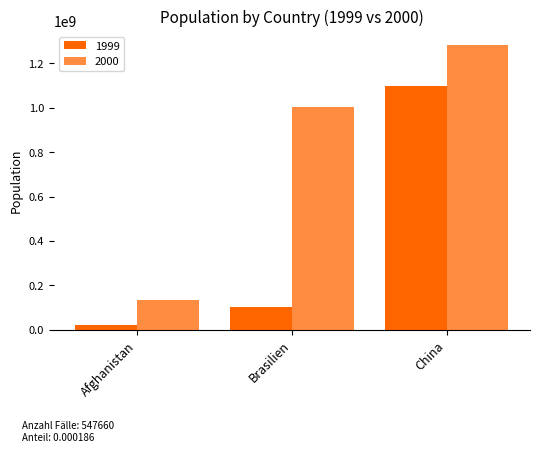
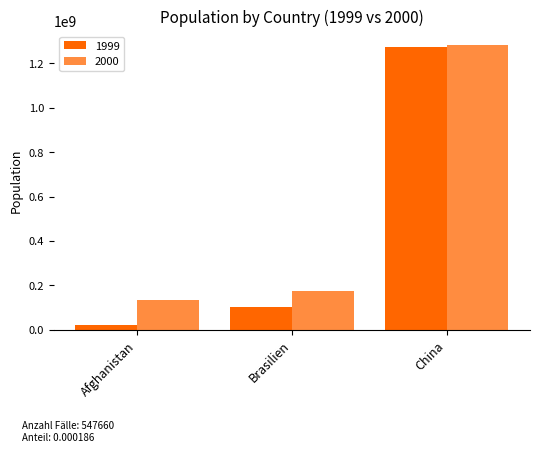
2000, Brasilien: 1000000000 -> 170000000
1999, China: 1100000000 -> 1270000000
